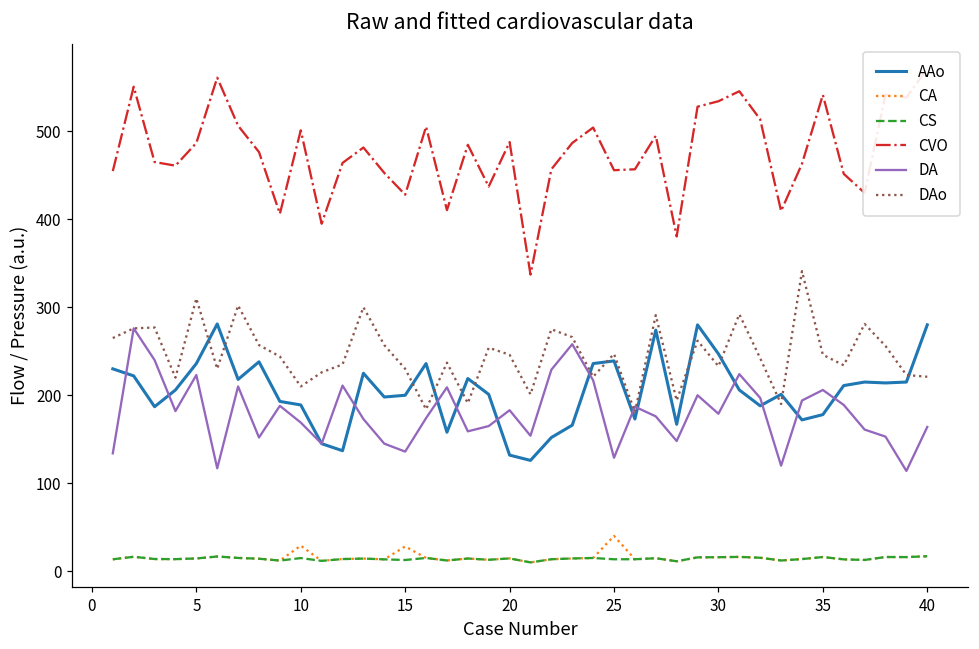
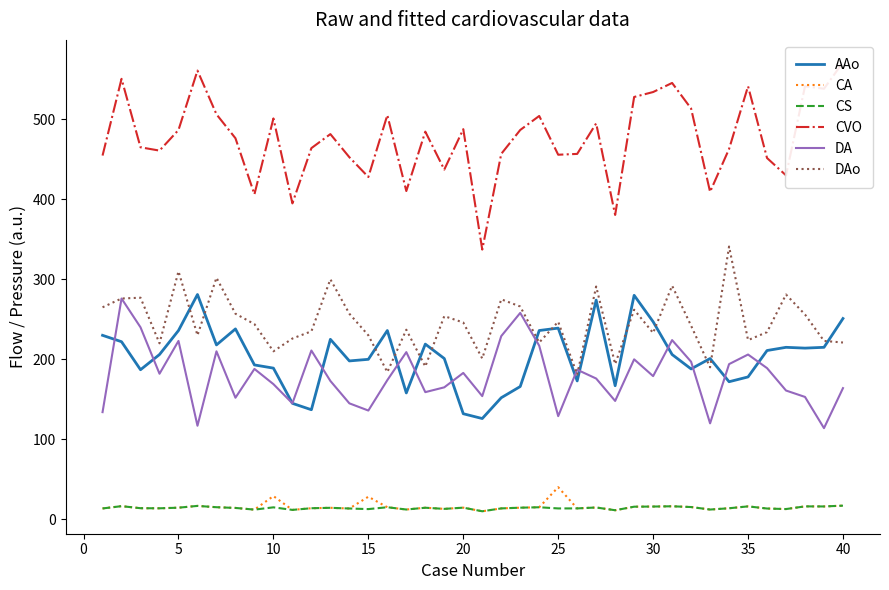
DAo, 35: 250 -> 220
AAo, 40: 280 -> 250
